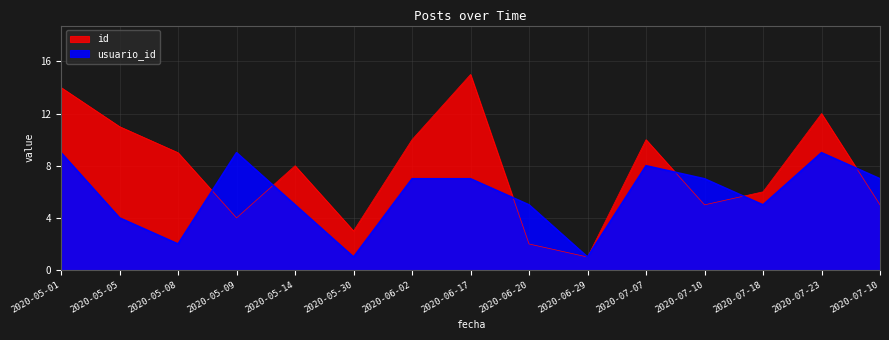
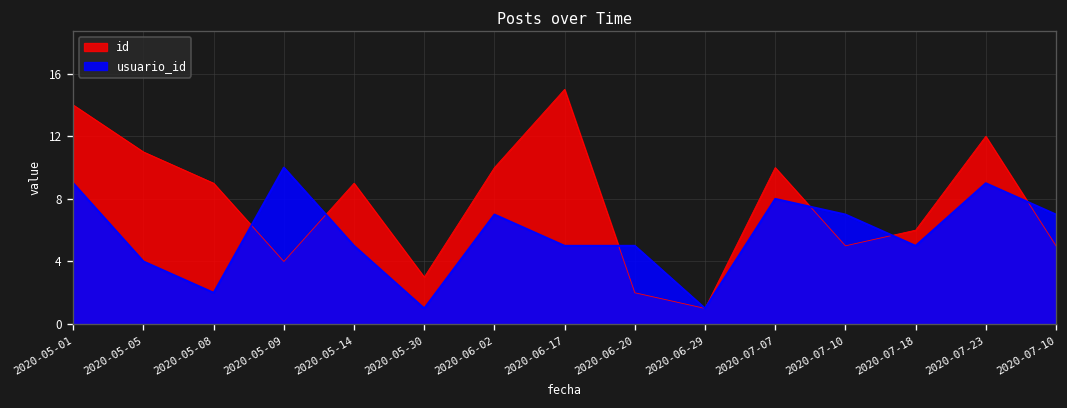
usuario_id, 2020-05-09: 9 -> 10
id, 2020-05-14: 8 -> 9
usuario_id, 2020-06-17: 7 -> 5
